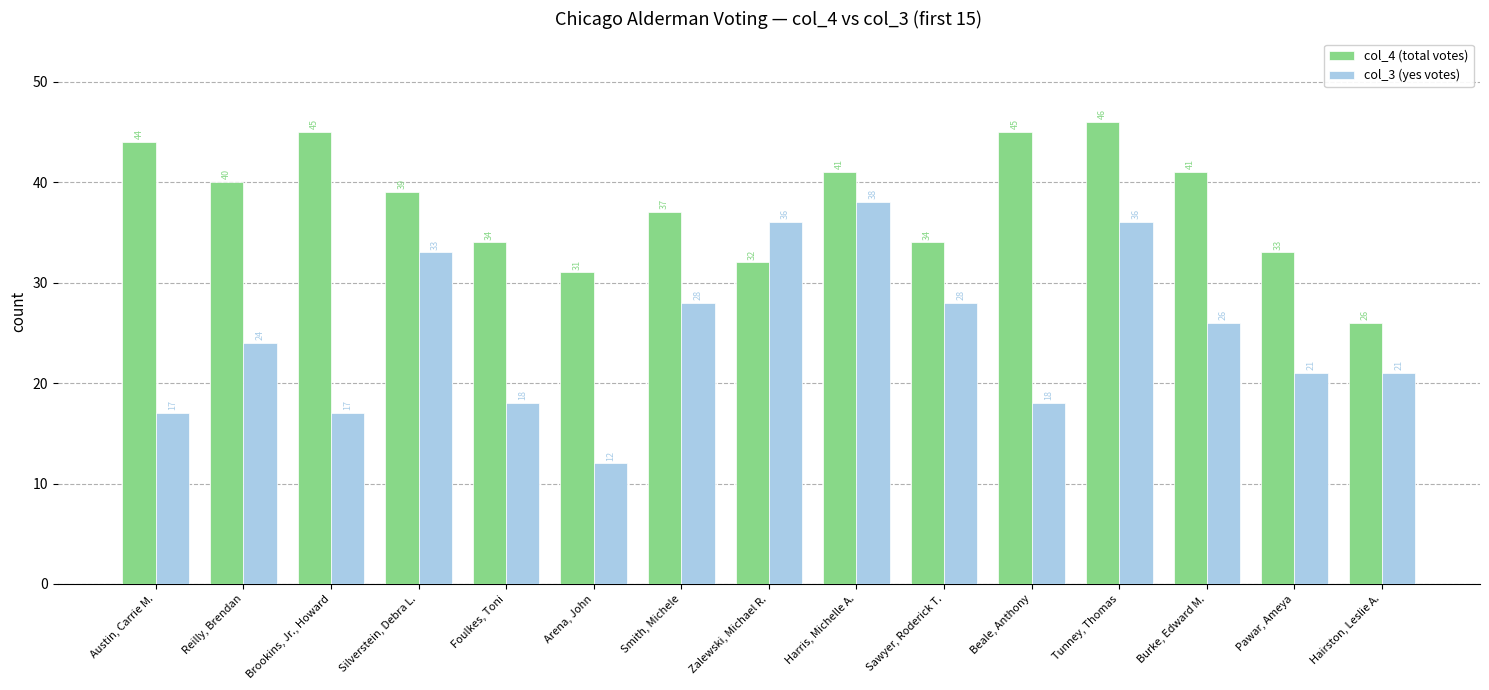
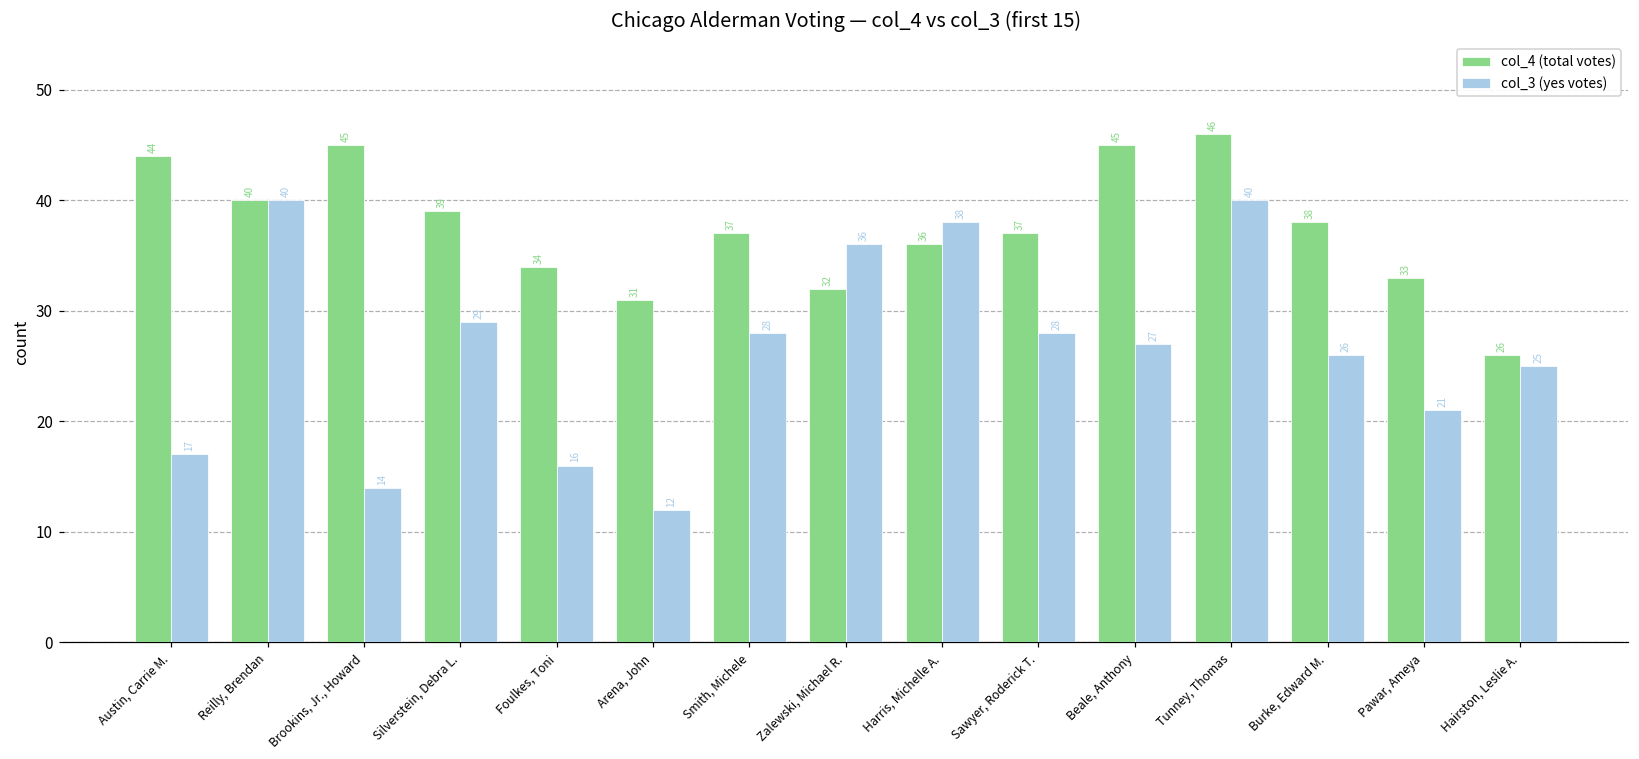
col_3 (yes votes), Reilly, Brendan: 24 -> 40
col_3 (yes votes), Brookins, Jr., Howard: 17 -> 14
col_3 (yes votes), Silverstein, Debra L.: 33 -> 29
col_3 (yes votes), Foulkes, Toni: 18 -> 16
col_4 (total votes), Harris, Michelle A.: 41 -> 36
col_4 (total votes), Sawyer, Roderick T.: 34 -> 37
col_3 (yes votes), Beale, Anthony: 18 -> 27
col_3 (yes votes), Tunney, Thomas: 36 -> 40
col_4 (total votes), Burke, Edward M.: 41 -> 38
col_3 (yes votes), Hairston, Leslie A.: 21 -> 25
